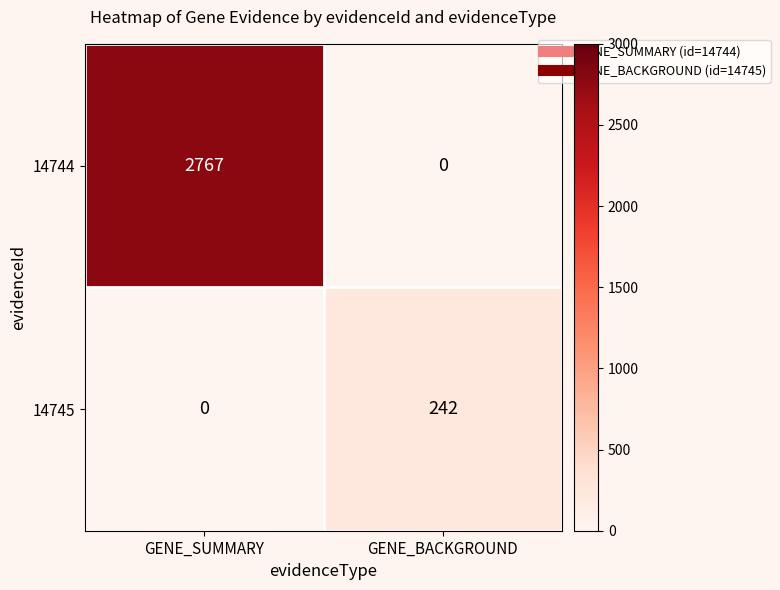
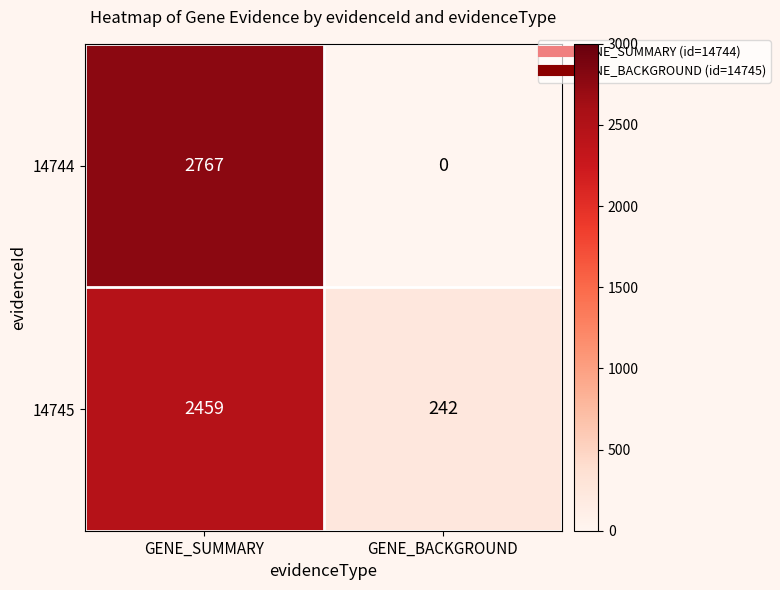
14745, GENE_SUMMARY: 0 -> 2459
